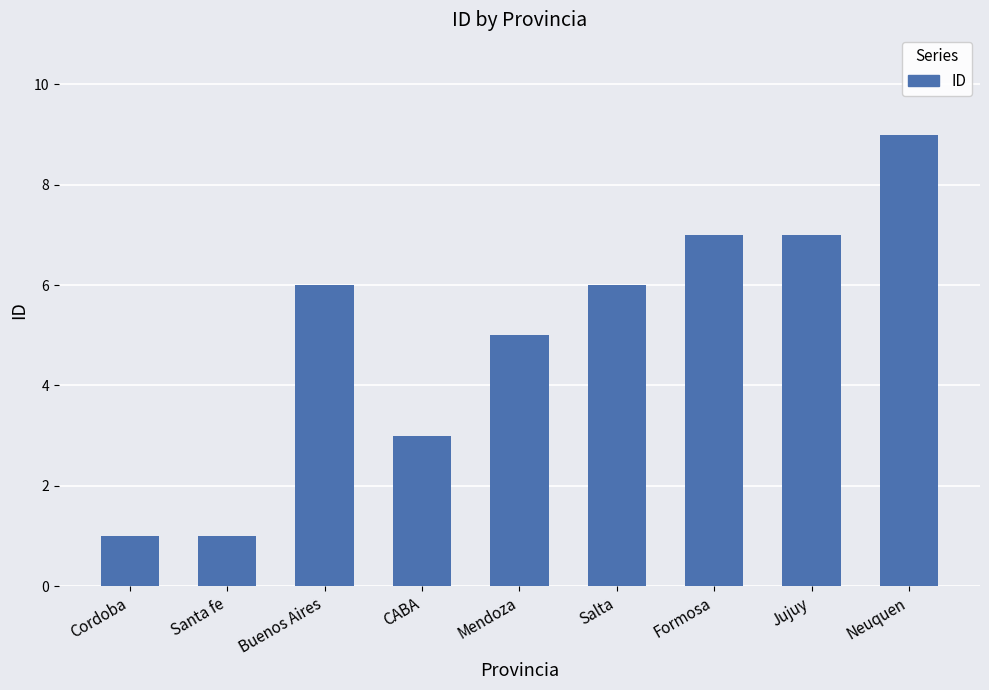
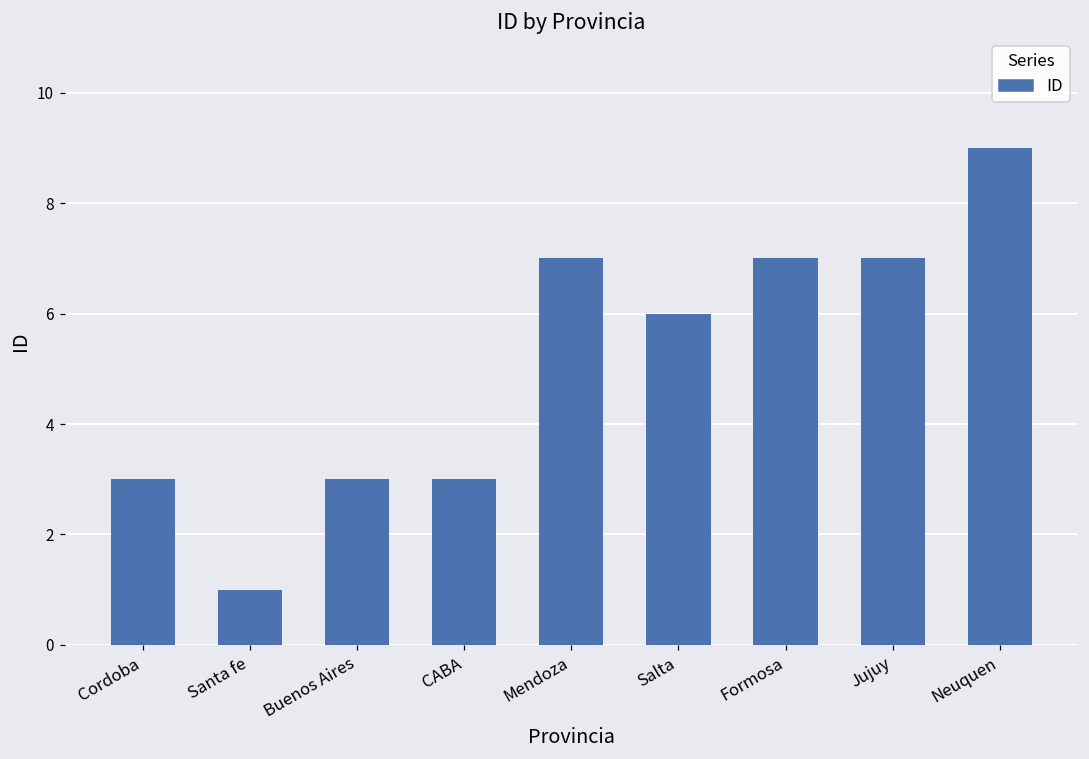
Cordoba: 1 -> 3
Buenos Aires: 6 -> 3
Mendoza: 5 -> 7
